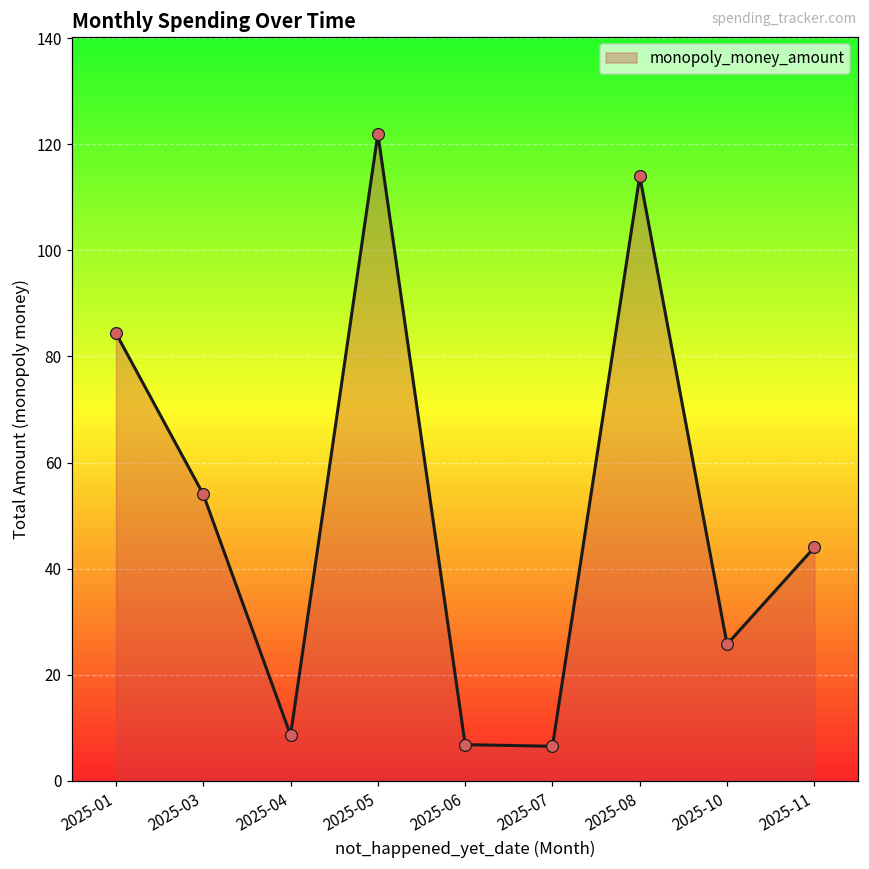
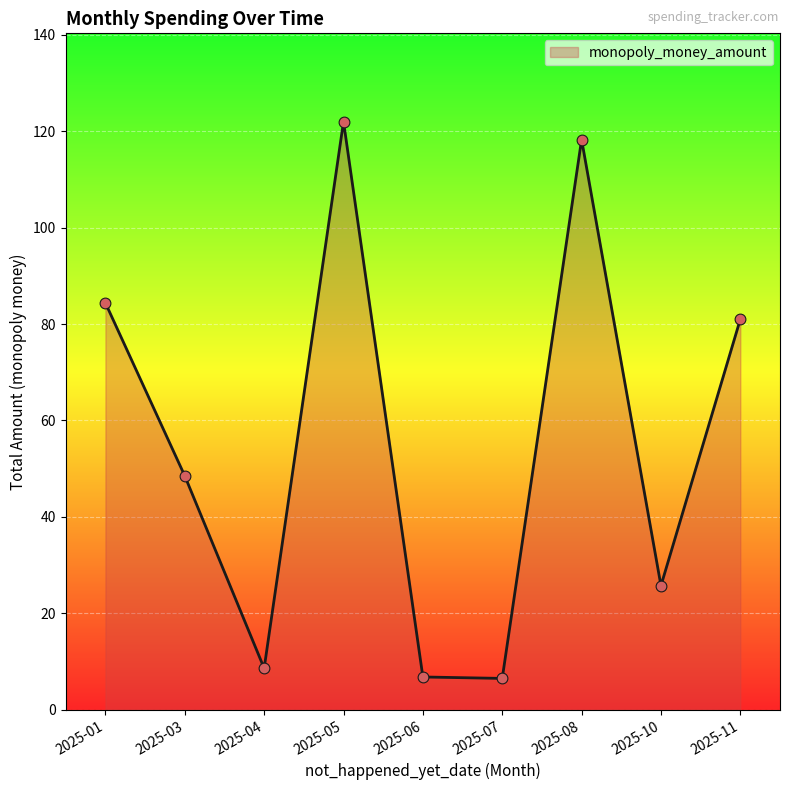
2025-03: 54 -> 49
2025-08: 114 -> 118
2025-11: 44 -> 81
